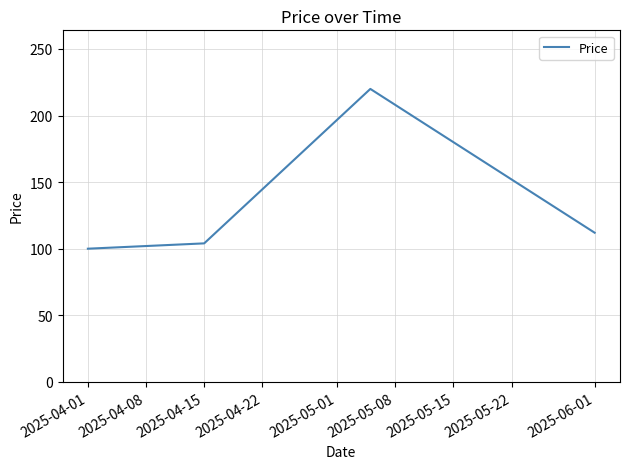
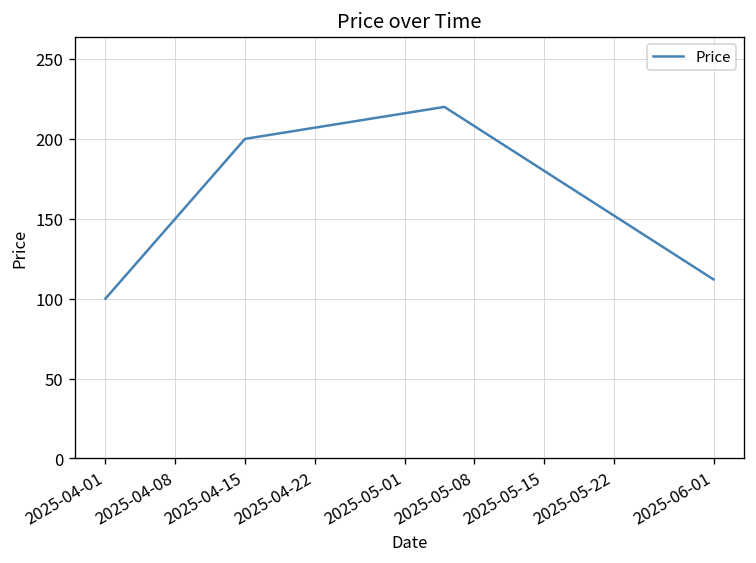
2025-04-15: 104 -> 200
